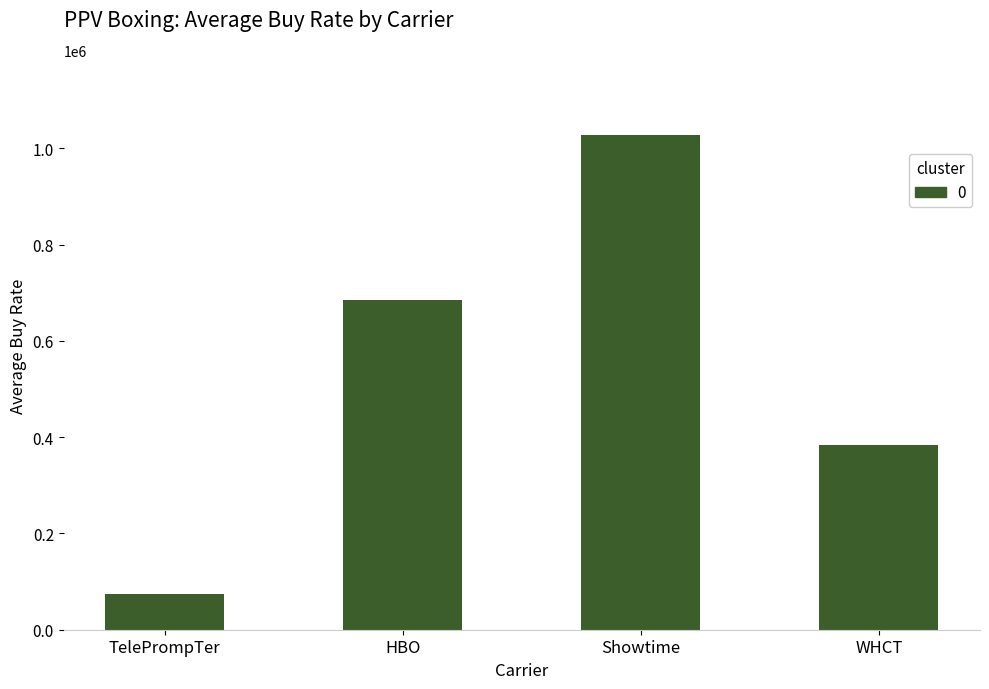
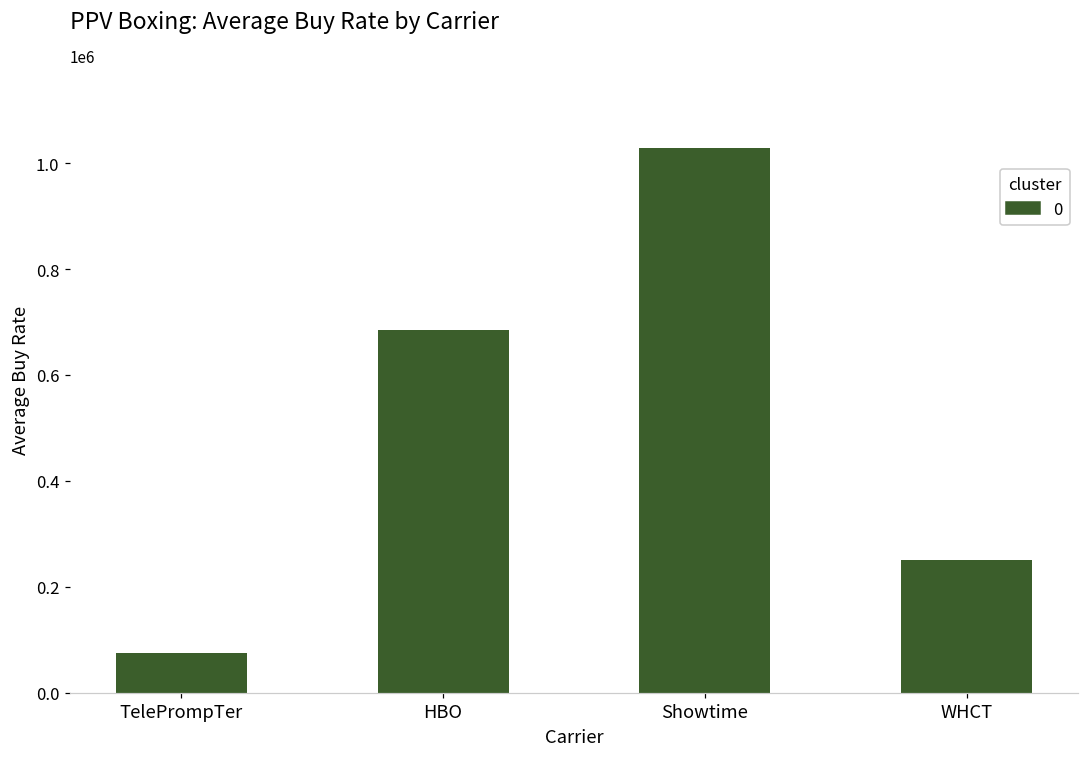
WHCT: 380000 -> 250000
